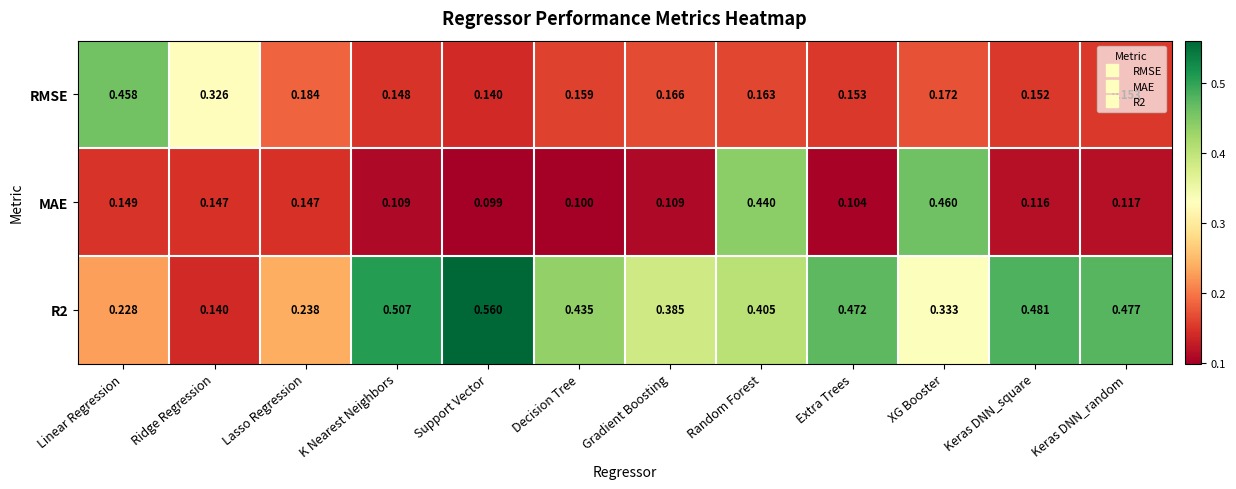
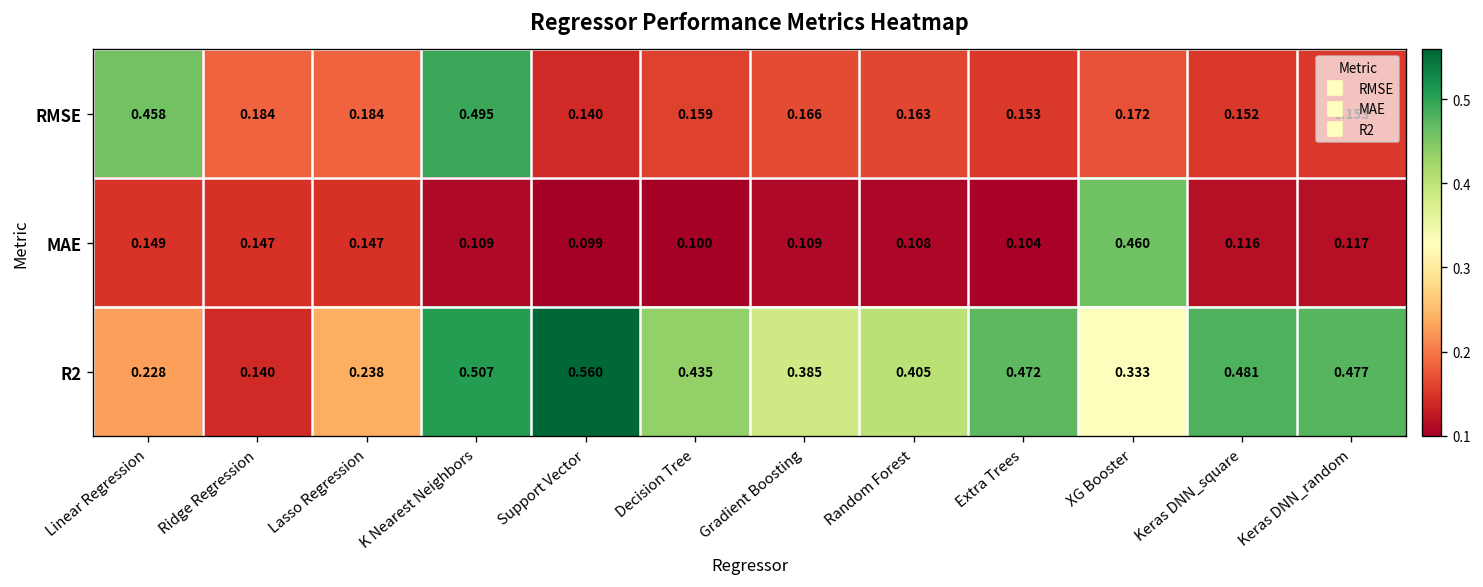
RMSE, Ridge Regression: 0.326 -> 0.184
RMSE, K Nearest Neighbors: 0.148 -> 0.495
MAE, Random Forest: 0.440 -> 0.108
